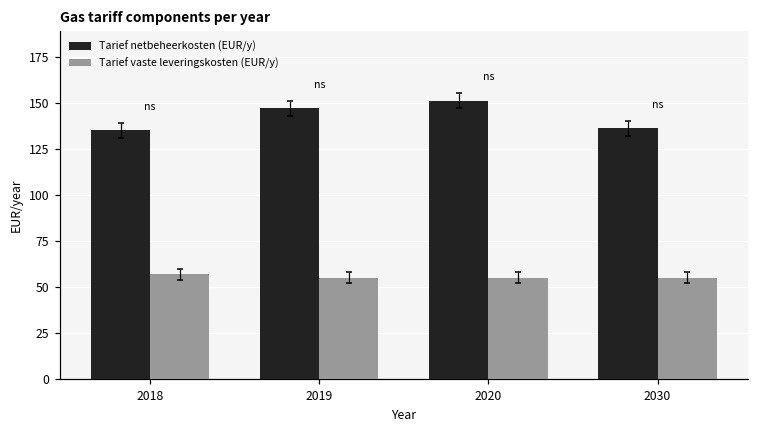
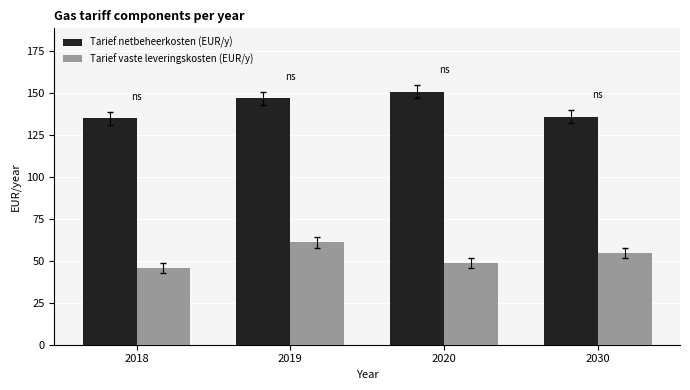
Tarief vaste leveringskosten (EUR/y), 2018: 57 -> 46
Tarief vaste leveringskosten (EUR/y), 2019: 55 -> 61
Tarief vaste leveringskosten (EUR/y), 2020: 55 -> 49
